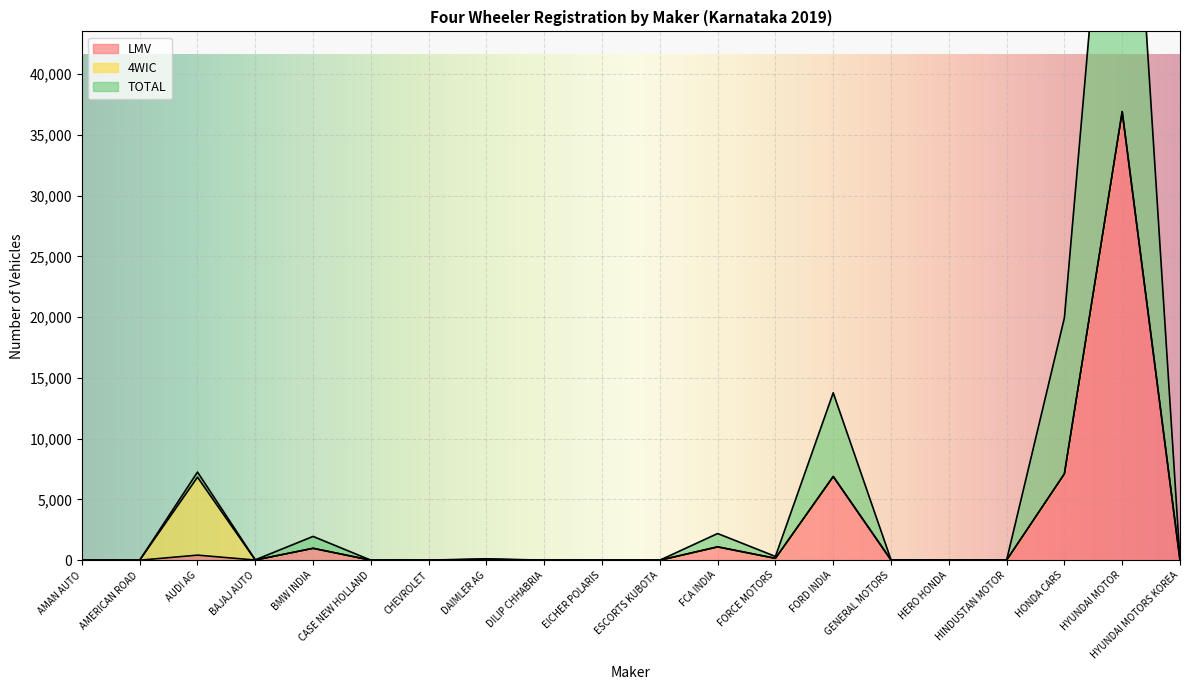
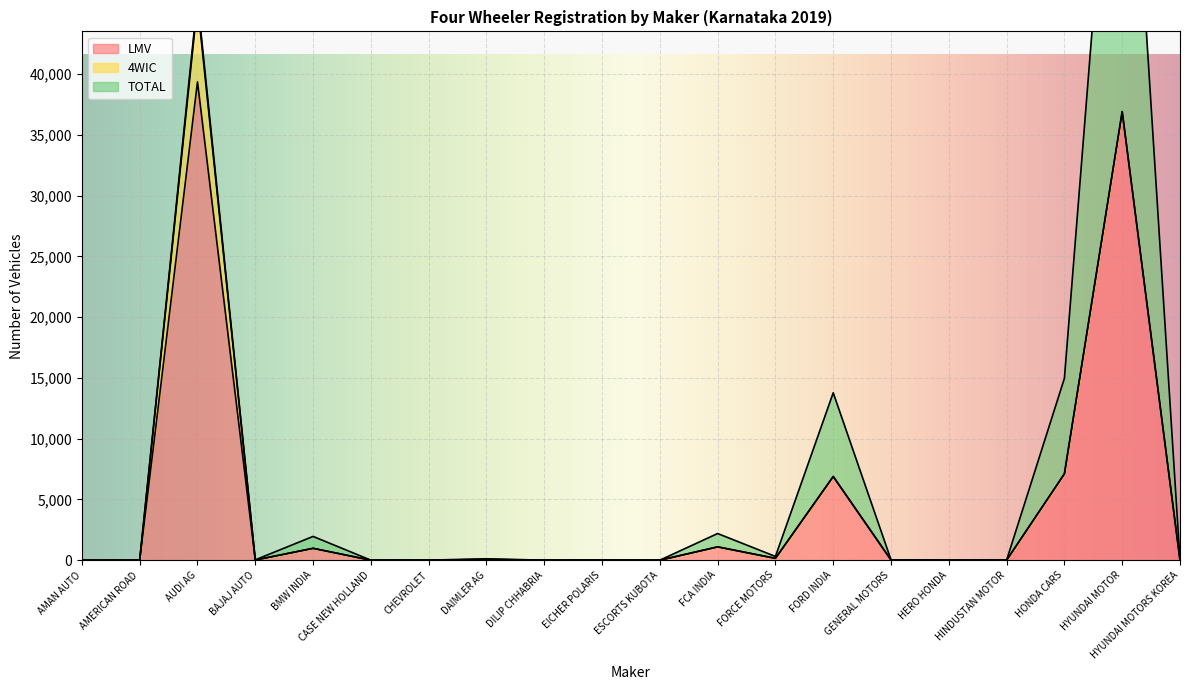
LMV, AUDI AG: 400 -> 39,400
TOTAL, HONDA CARS: 12,800 -> 7,900
